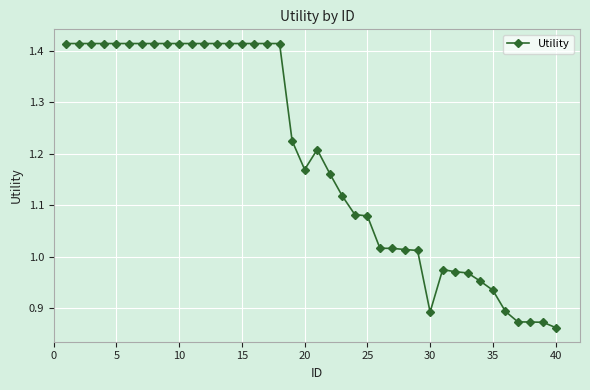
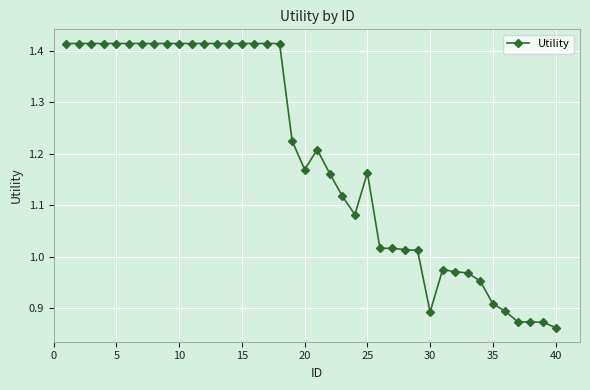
25: 1.08 -> 1.16
35: 0.94 -> 0.91
